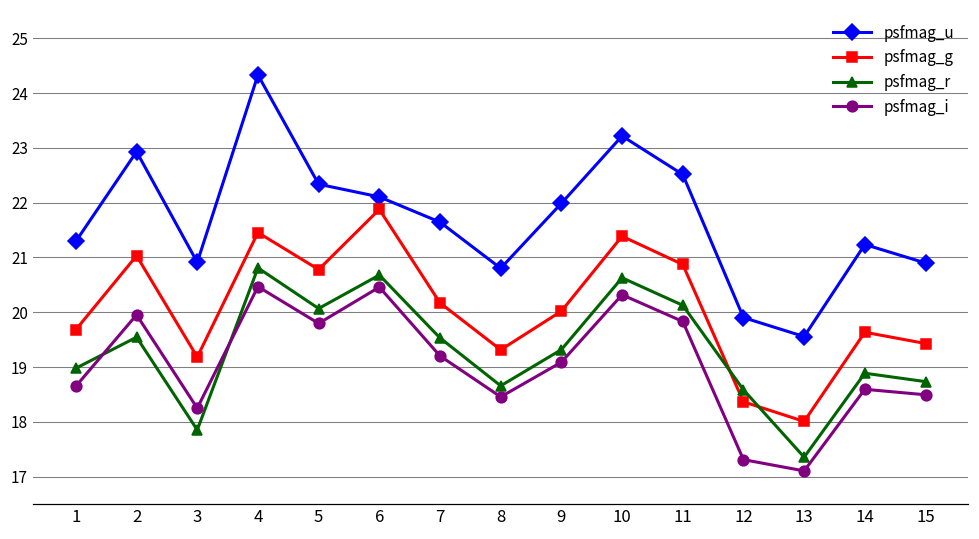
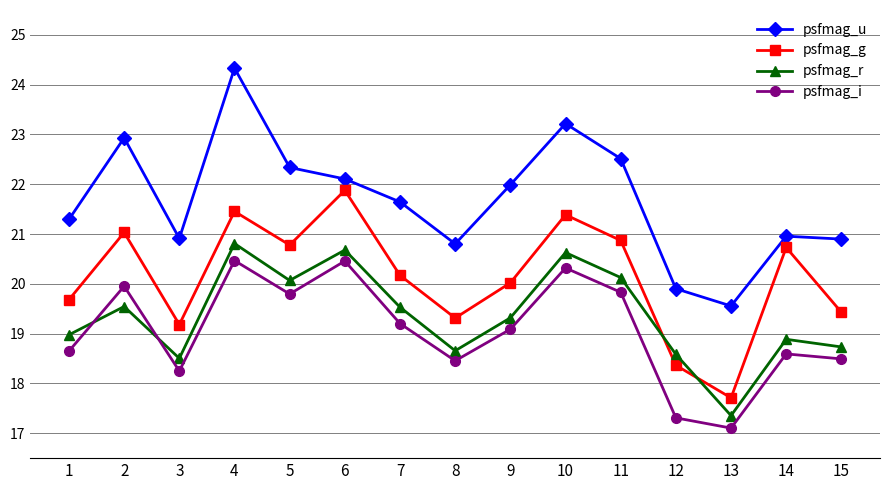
psfmag_r, 3: 17.9 -> 18.5
psfmag_g, 13: 18.0 -> 17.7
psfmag_u, 14: 21.2 -> 21.0
psfmag_g, 14: 19.6 -> 20.7
